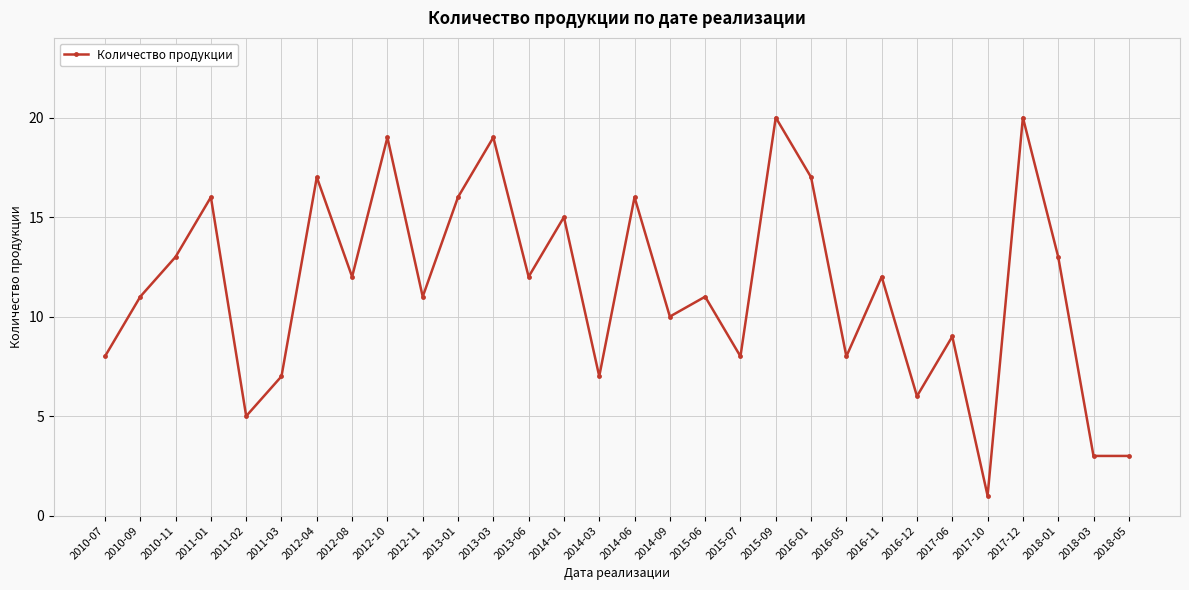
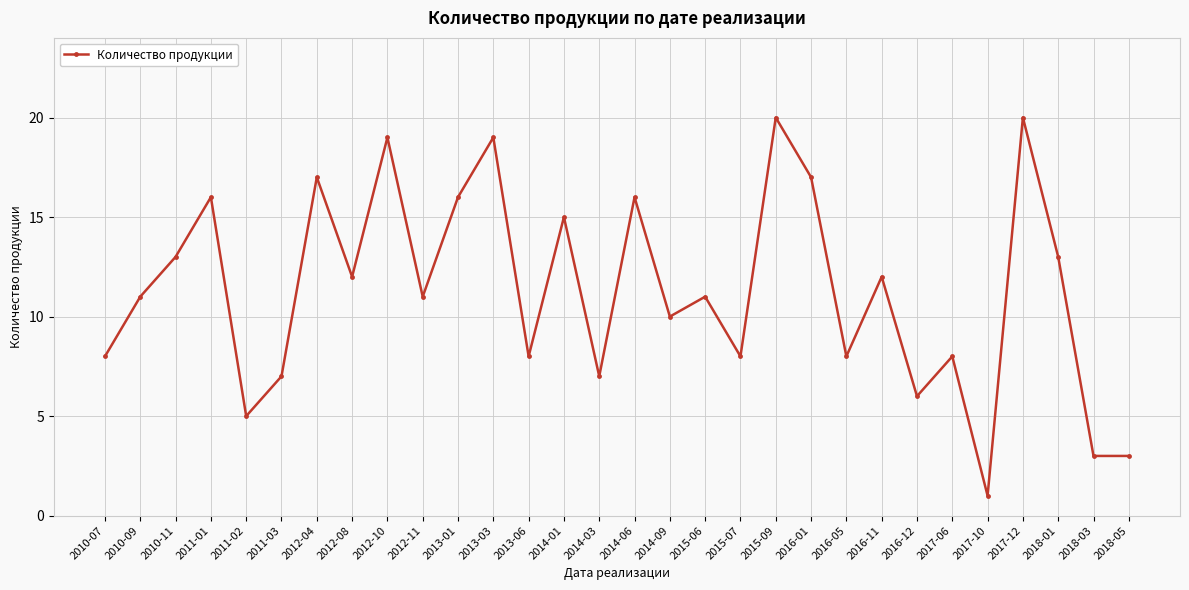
2013-06: 12 -> 8
2017-06: 9 -> 8
